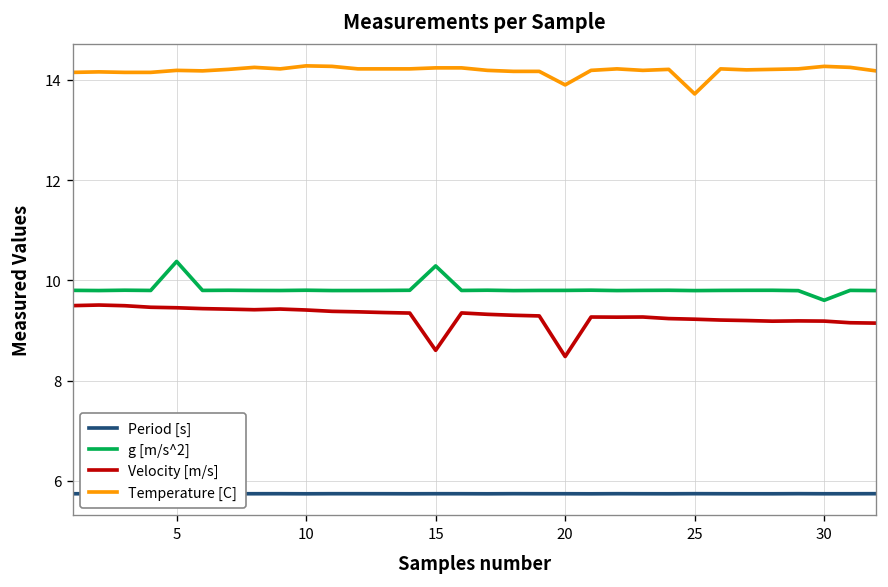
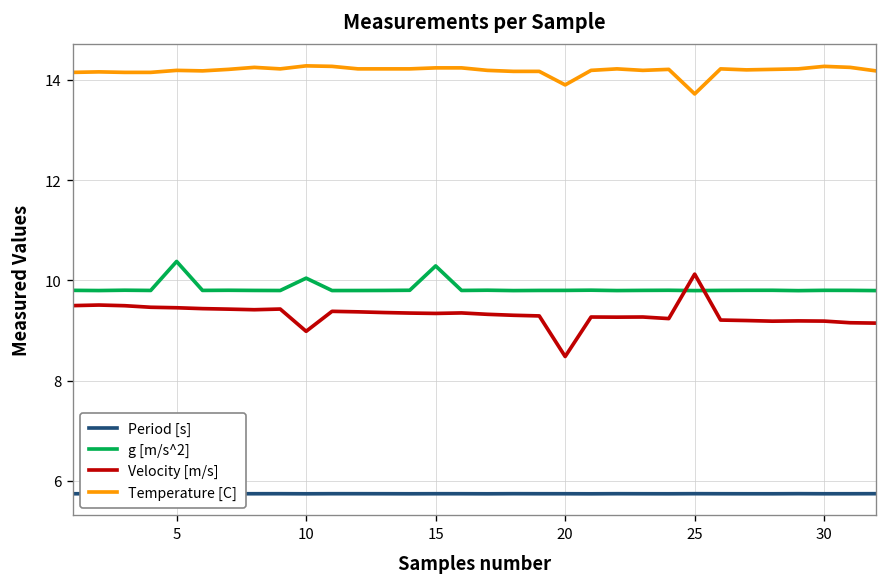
g [m/s^2], 10: 9.8 -> 10.0
Velocity [m/s], 10: 9.4 -> 9.0
Velocity [m/s], 15: 8.6 -> 9.3
Velocity [m/s], 25: 9.2 -> 10.1
g [m/s^2], 30: 9.6 -> 9.8
